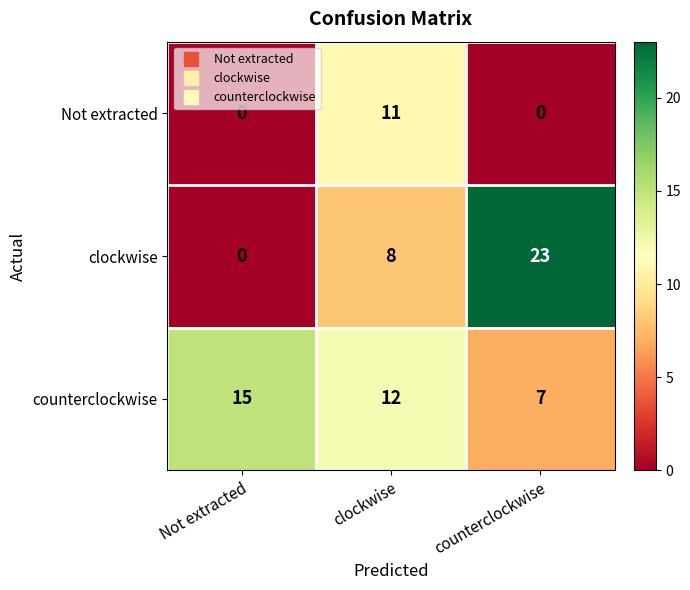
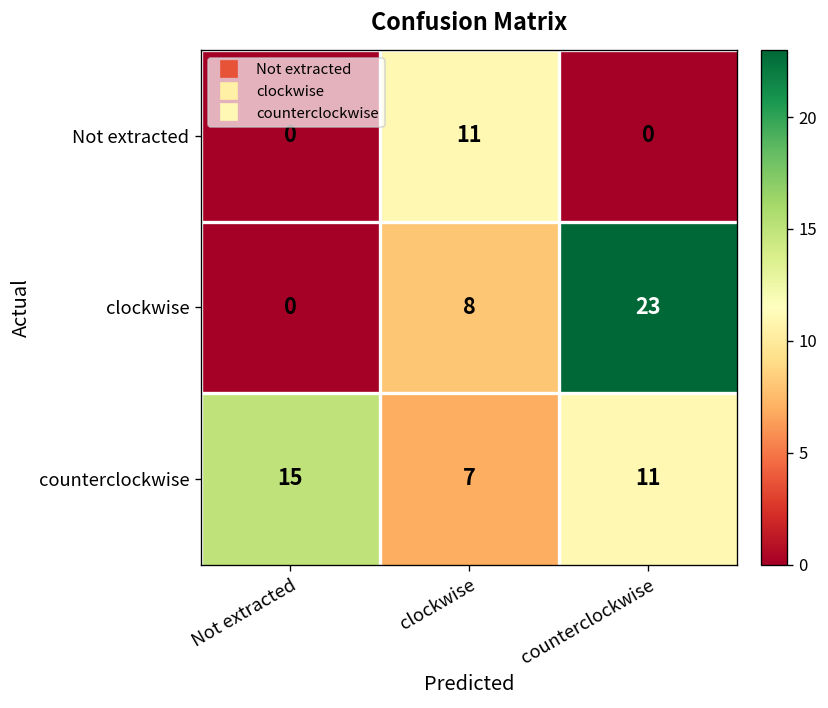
counterclockwise, clockwise: 12 -> 7
counterclockwise, counterclockwise: 7 -> 11
